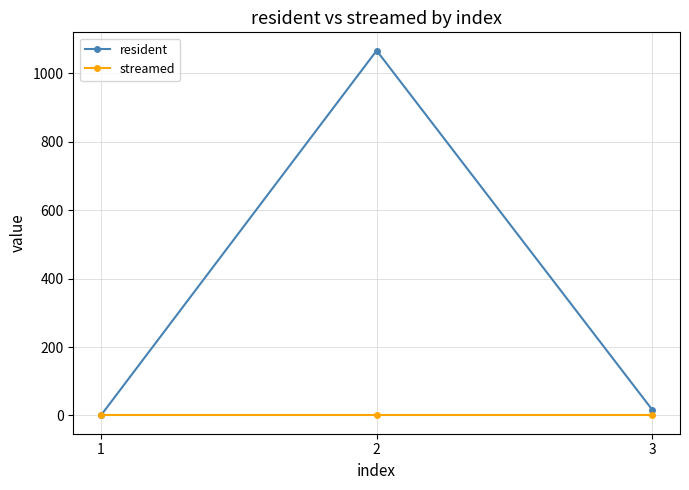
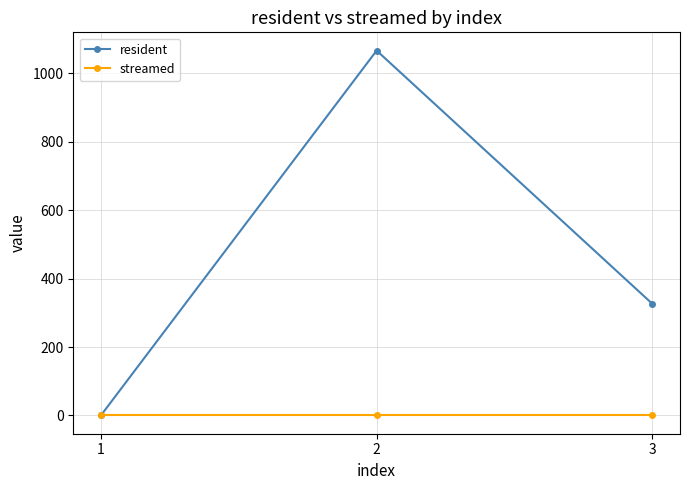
resident, 3: 20 -> 330
